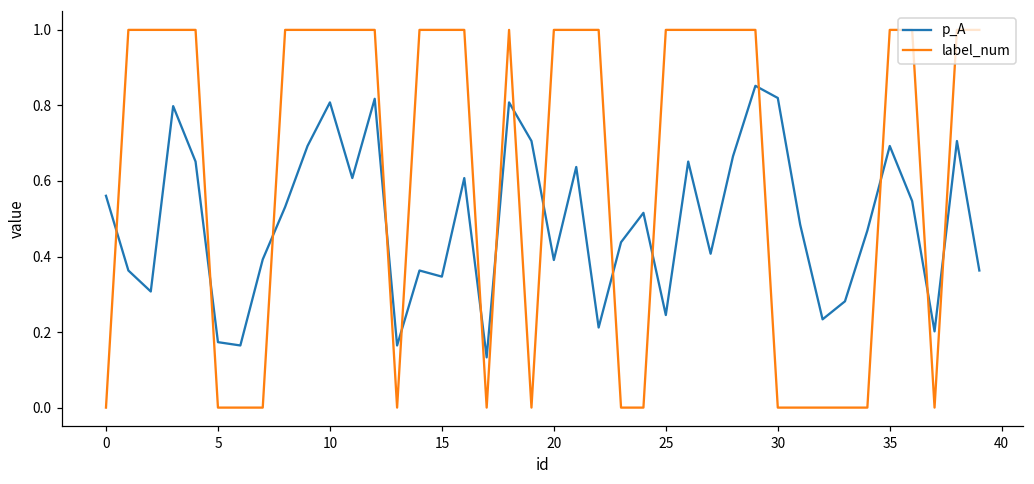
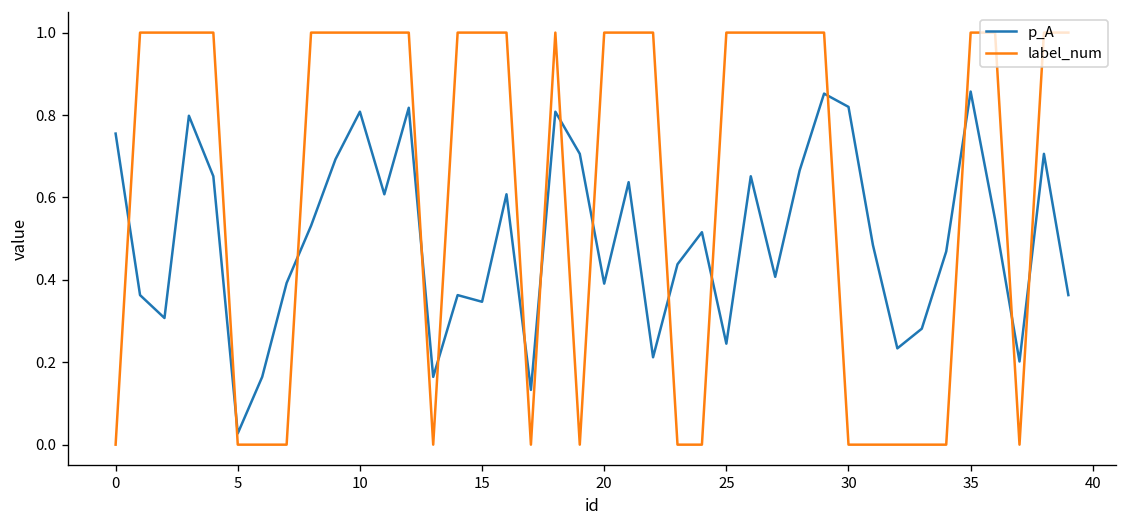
p_A, 0: 0.56 -> 0.75
p_A, 5: 0.17 -> 0.03
p_A, 35: 0.69 -> 0.86
